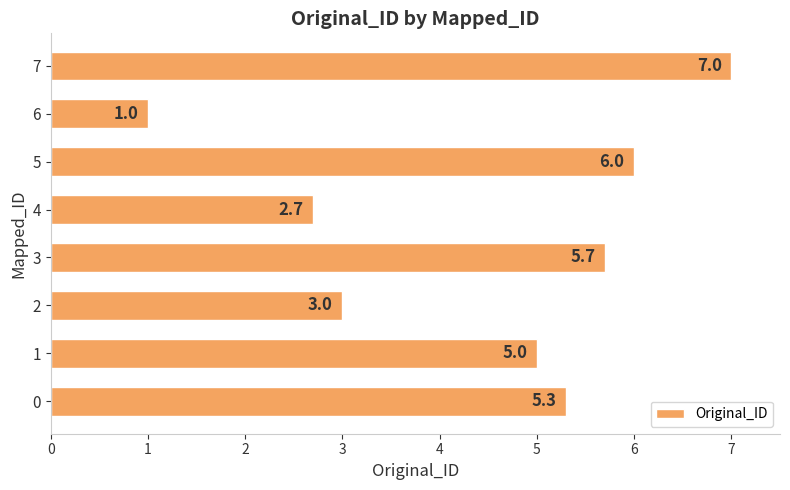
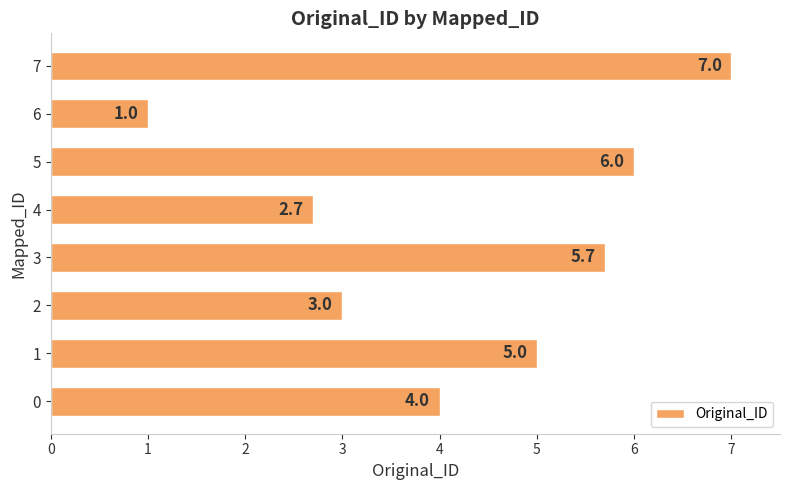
0: 5.3 -> 4.0
